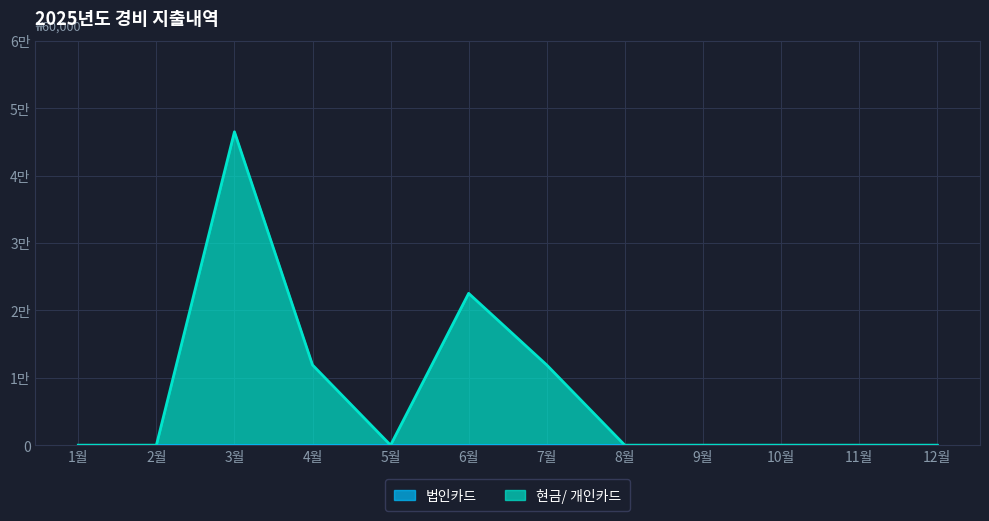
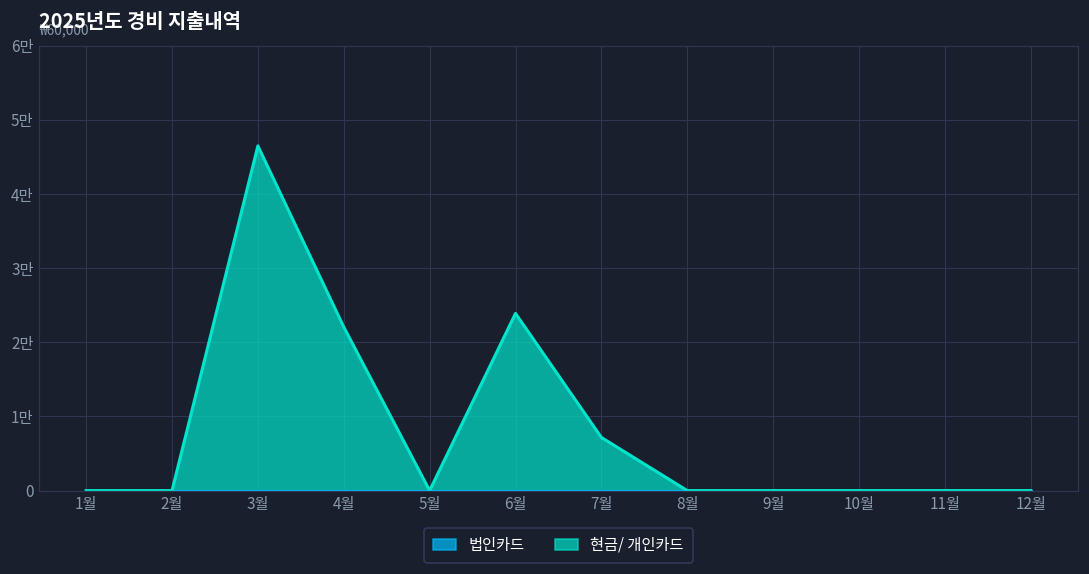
현금/ 개인카드, 4월: 1.2만 -> 2.2만
현금/ 개인카드, 6월: 2.3만 -> 2.4만
현금/ 개인카드, 7월: 1.2만 -> 0.7만
